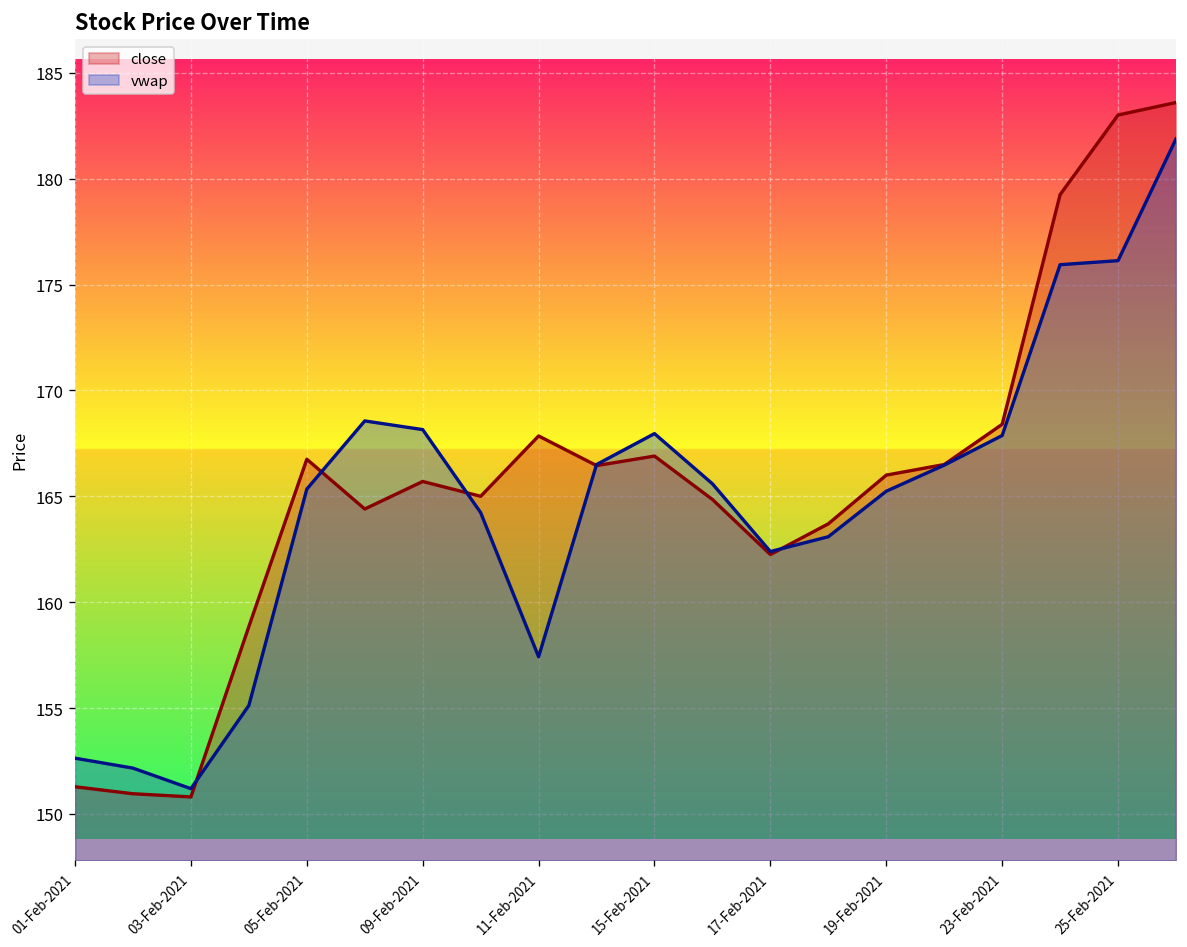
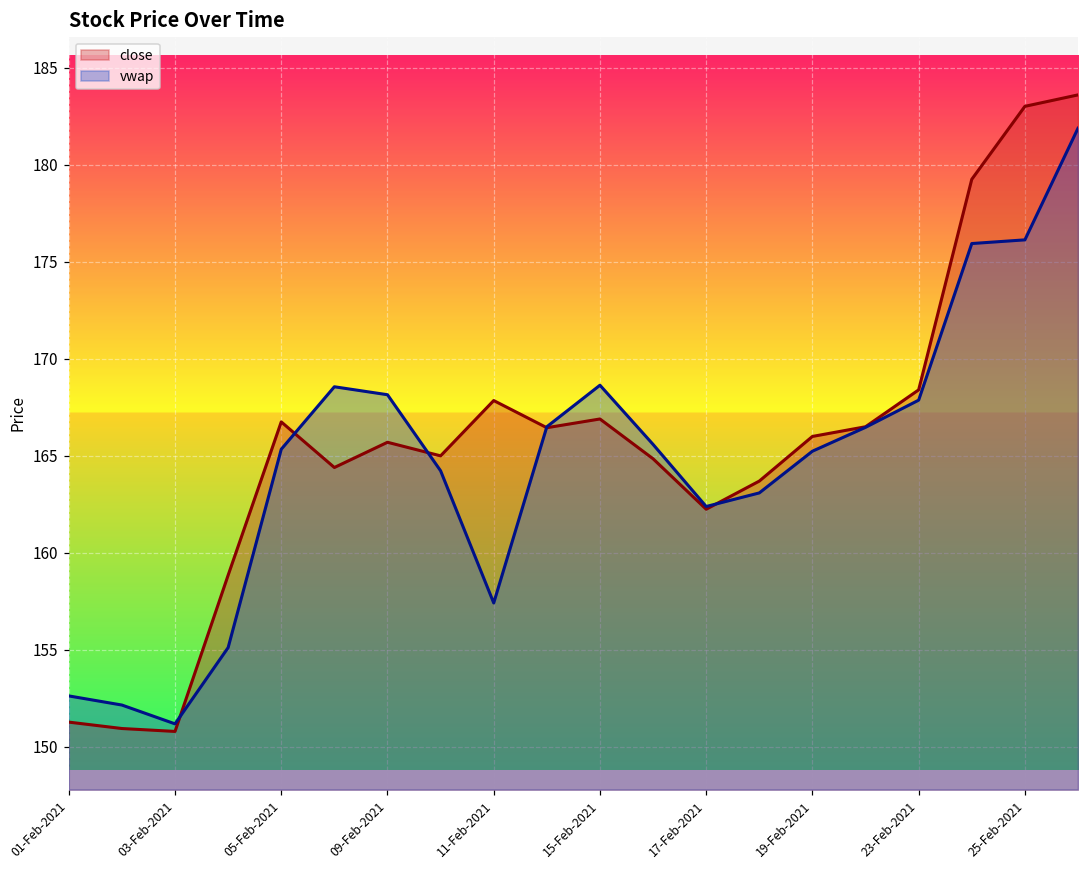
vwap, 15-Feb-2021: 168.0 -> 168.6
